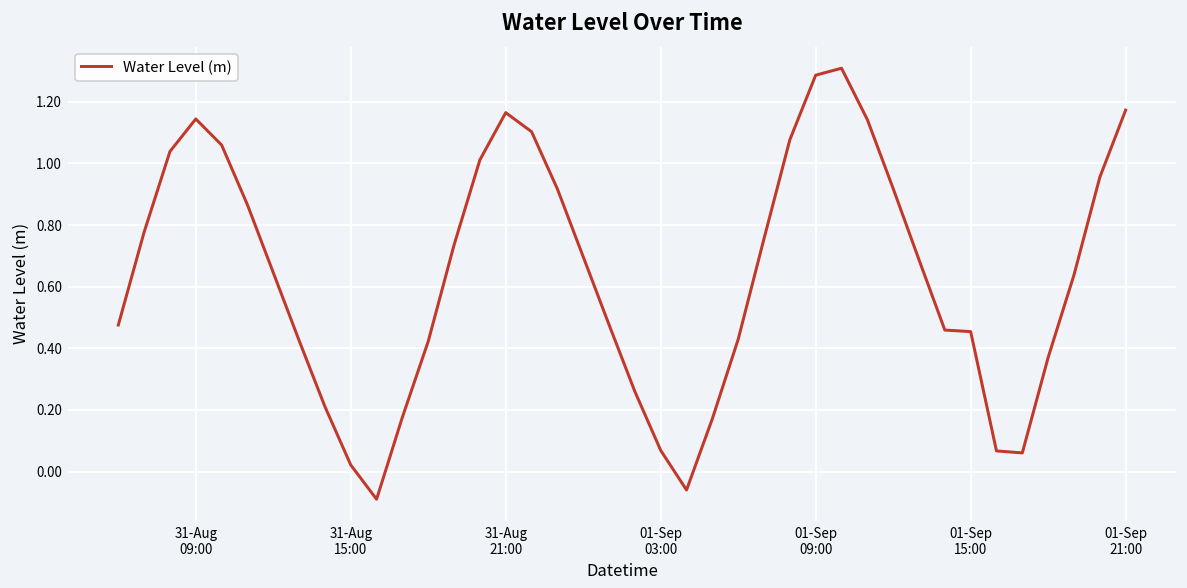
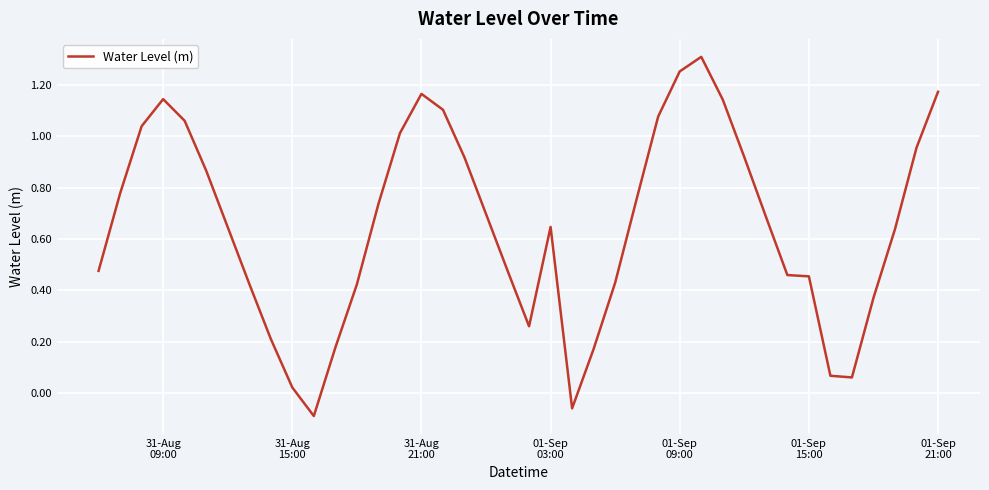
01-Sep 03:00: 0.07 -> 0.65
01-Sep 09:00: 1.29 -> 1.25
